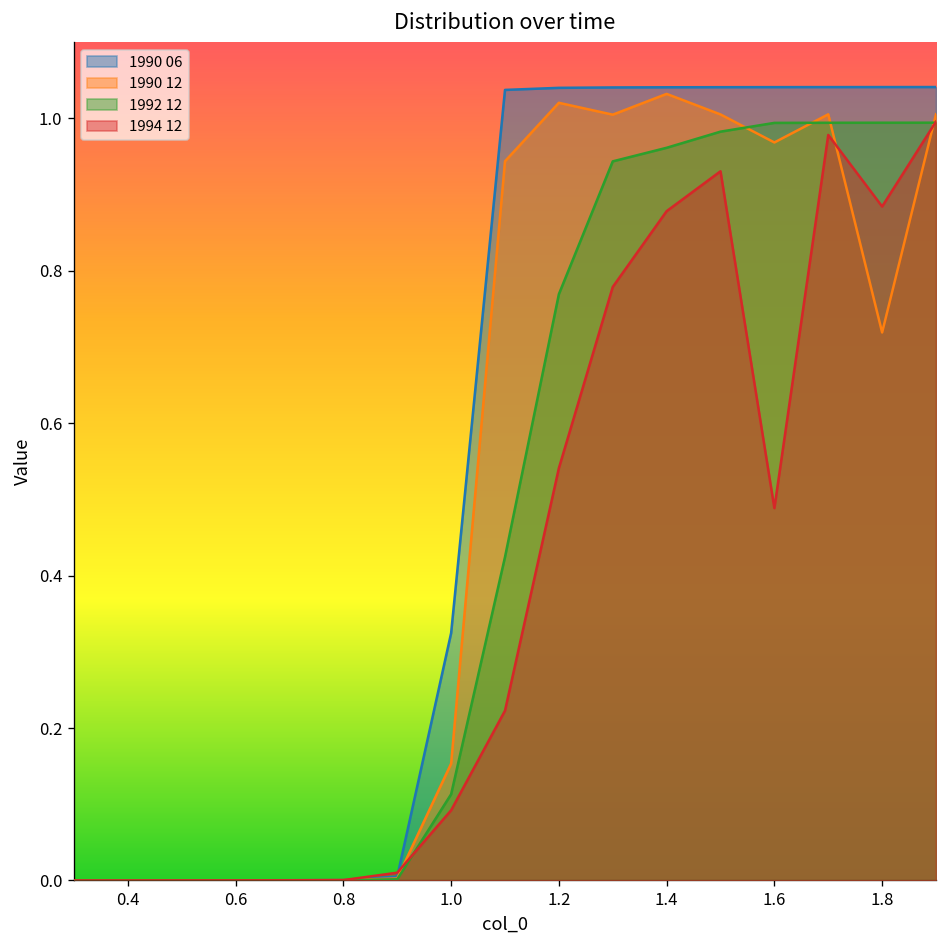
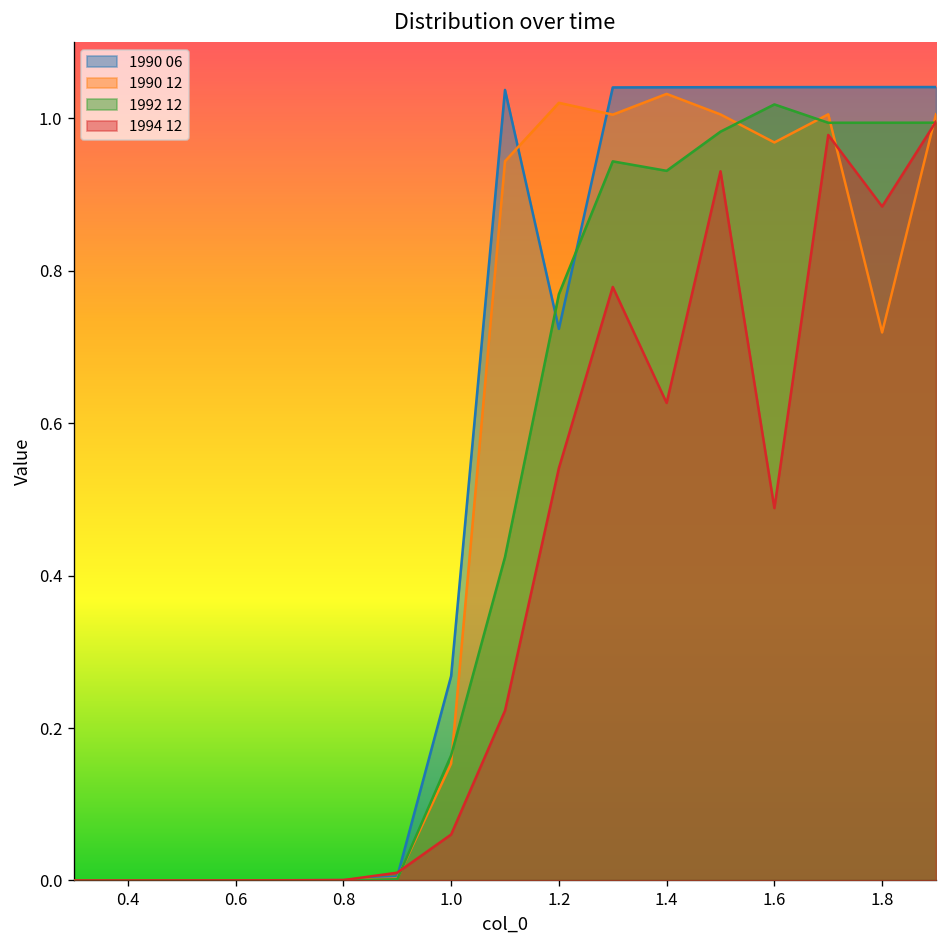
1990 06, 1.0: 0.32 -> 0.27
1992 12, 1.0: 0.11 -> 0.16
1994 12, 1.0: 0.09 -> 0.06
1990 06, 1.2: 1.04 -> 0.72
1992 12, 1.4: 0.96 -> 0.93
1994 12, 1.4: 0.88 -> 0.63
1992 12, 1.6: 0.99 -> 1.02
